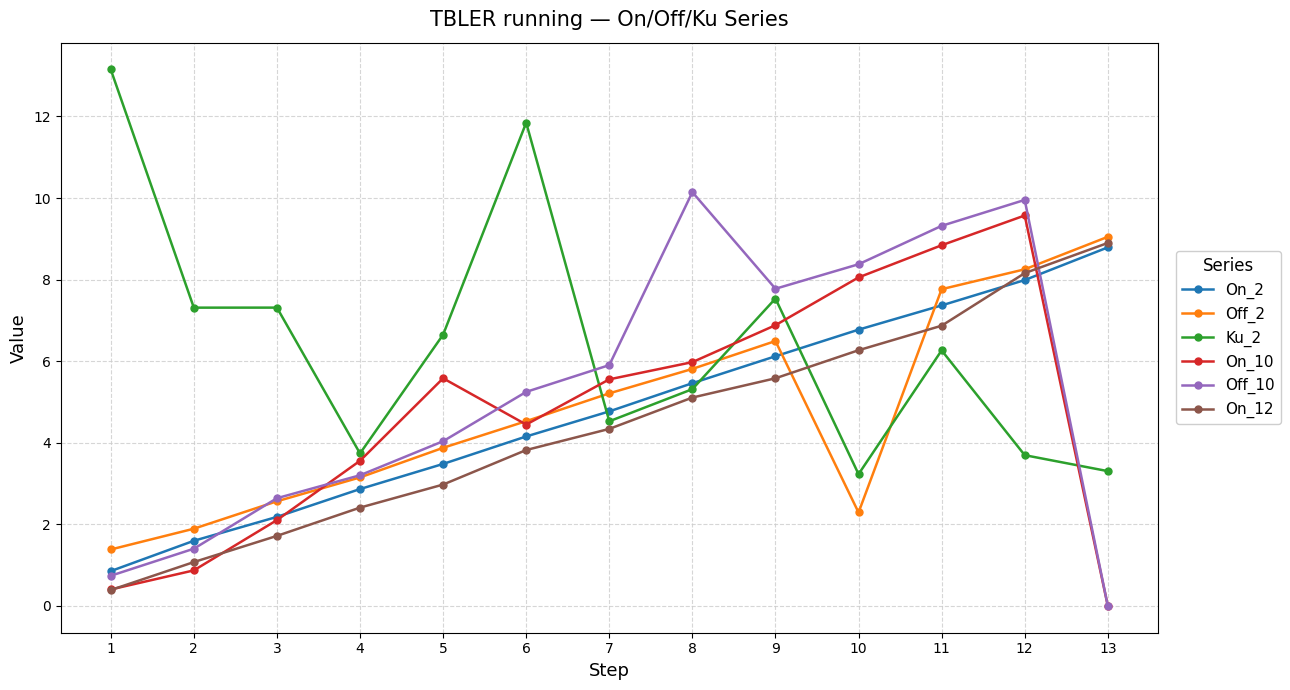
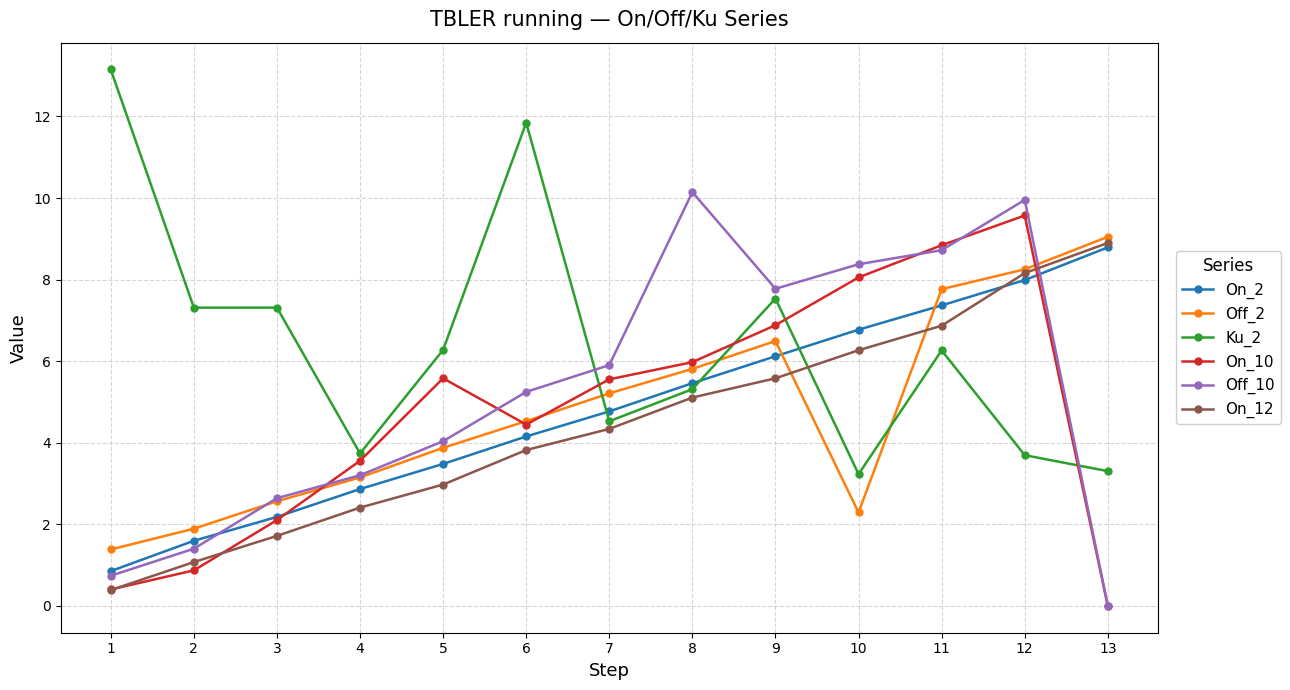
Ku_2, 5: 6.6 -> 6.3
Off_10, 11: 9.3 -> 8.7
